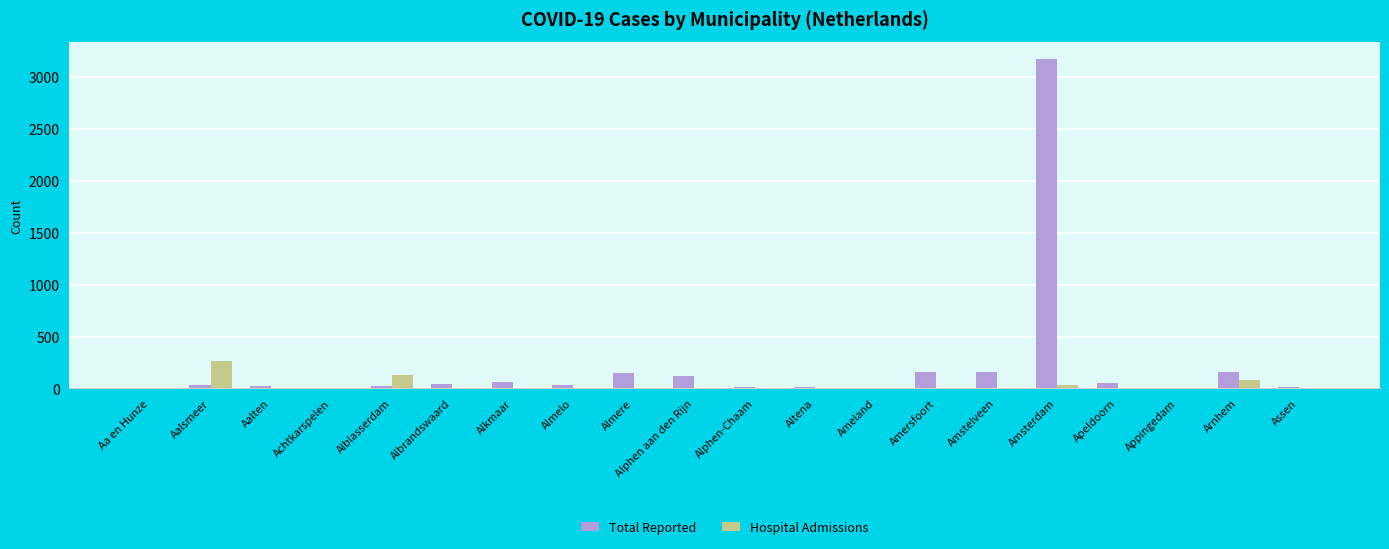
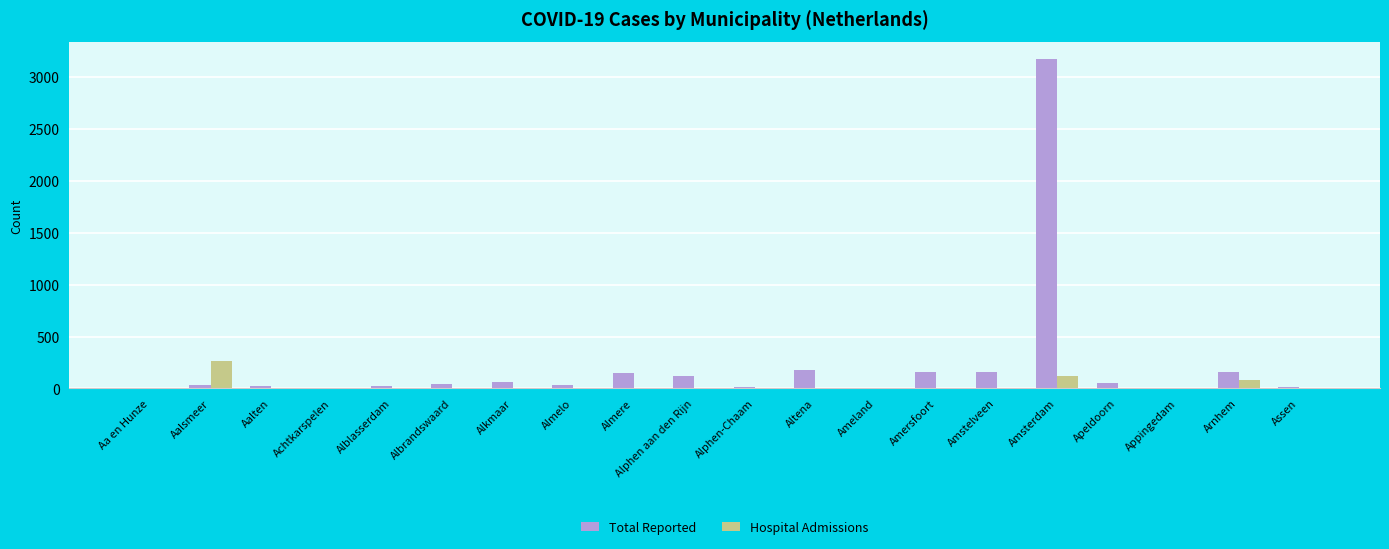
Hospital Admissions, Alblasserdam: 140 -> 0
Total Reported, Altena: 20 -> 180
Hospital Admissions, Amsterdam: 30 -> 120
